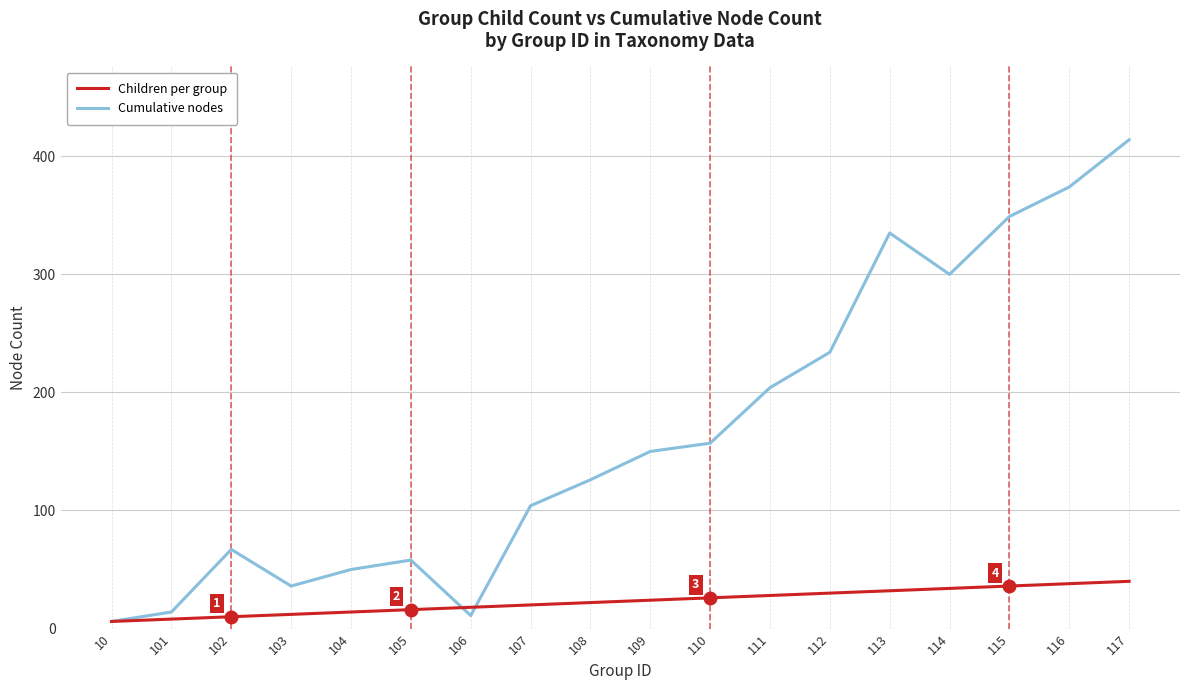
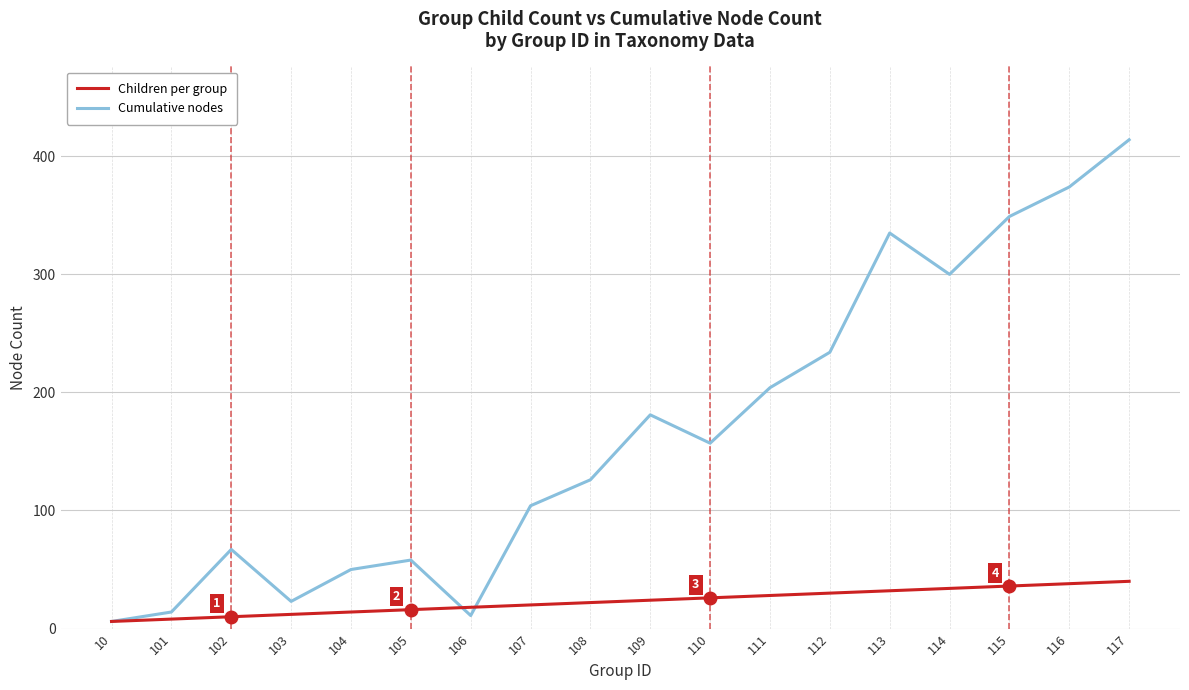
Cumulative nodes, 103: 36 -> 23
Cumulative nodes, 109: 150 -> 181
